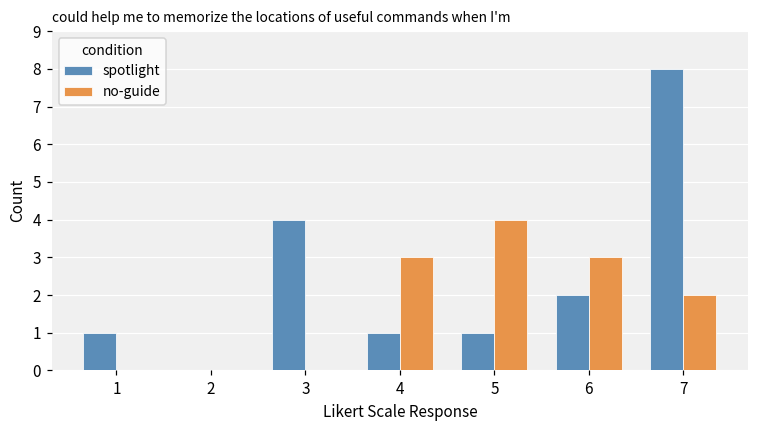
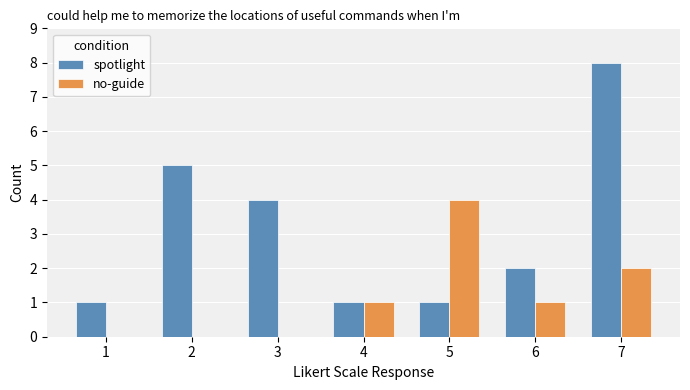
spotlight, 2: 0 -> 5
no-guide, 4: 3 -> 1
no-guide, 6: 3 -> 1
